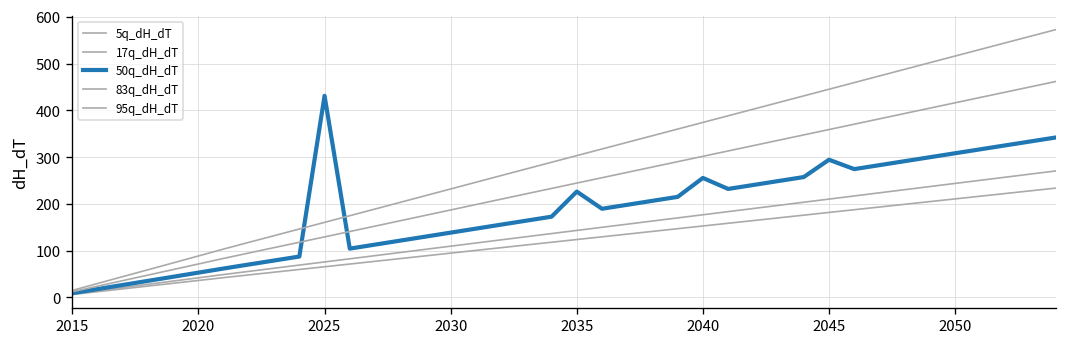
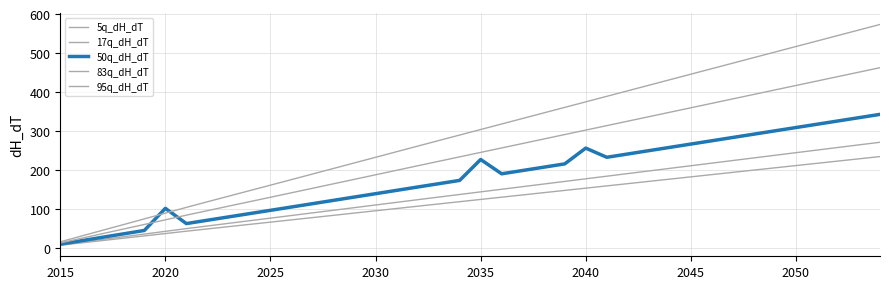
50q_dH_dT, 2020: 50 -> 100
50q_dH_dT, 2025: 430 -> 100
50q_dH_dT, 2045: 290 -> 270
